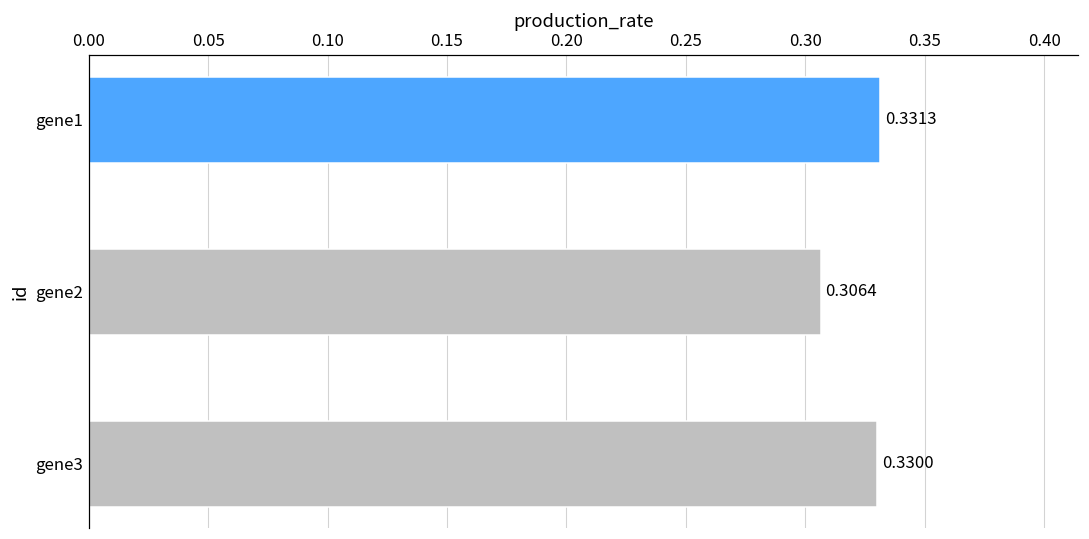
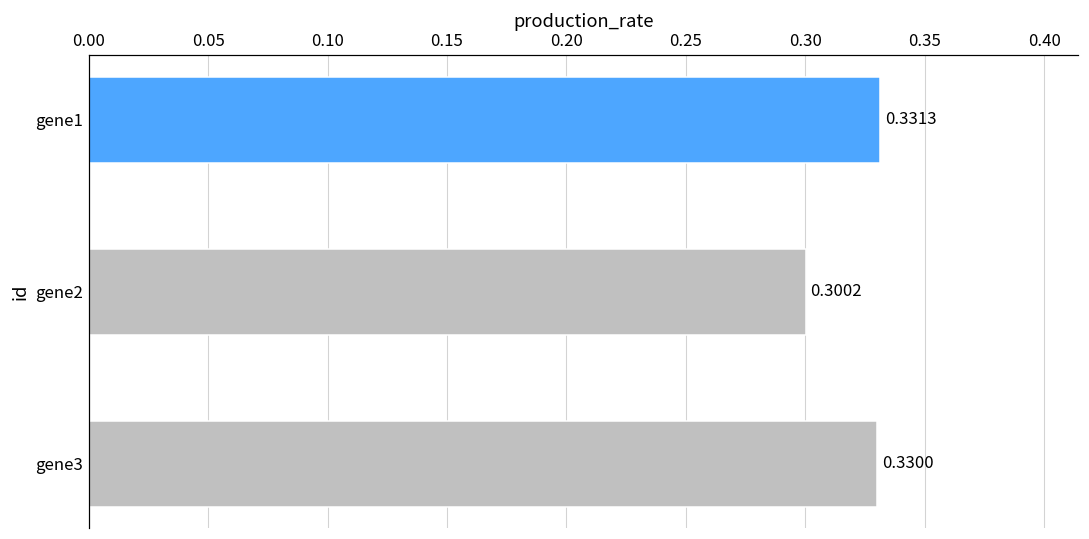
gene2: 0.3064 -> 0.3002
